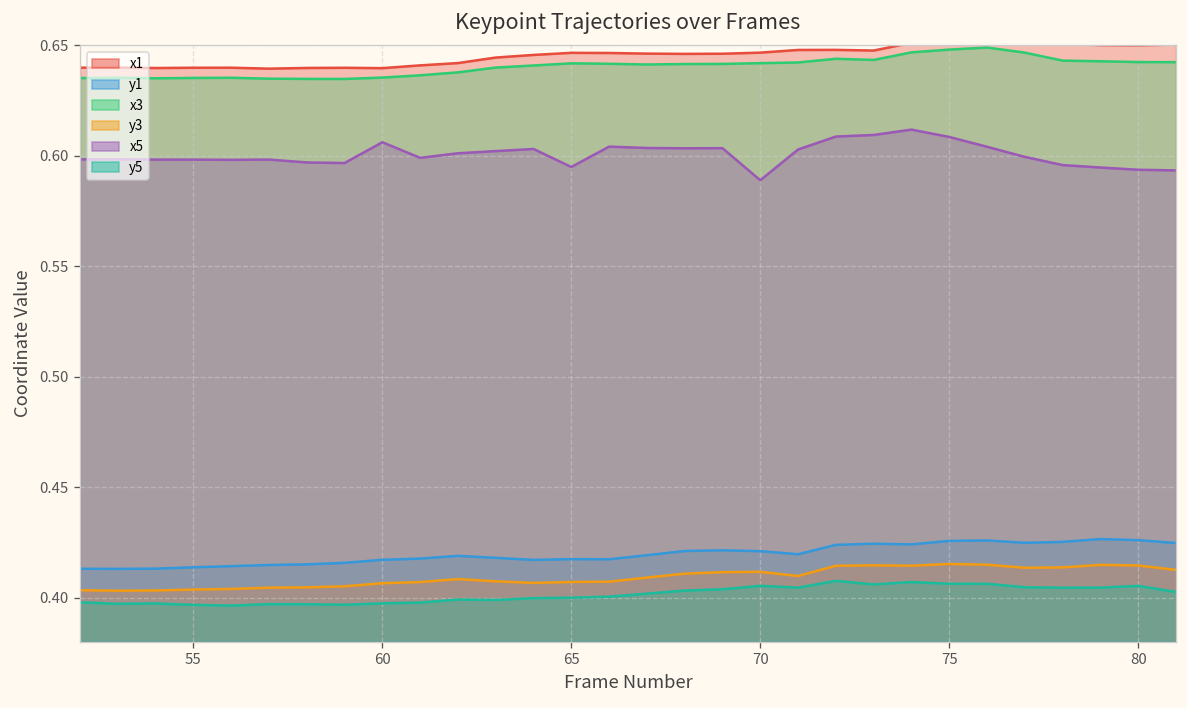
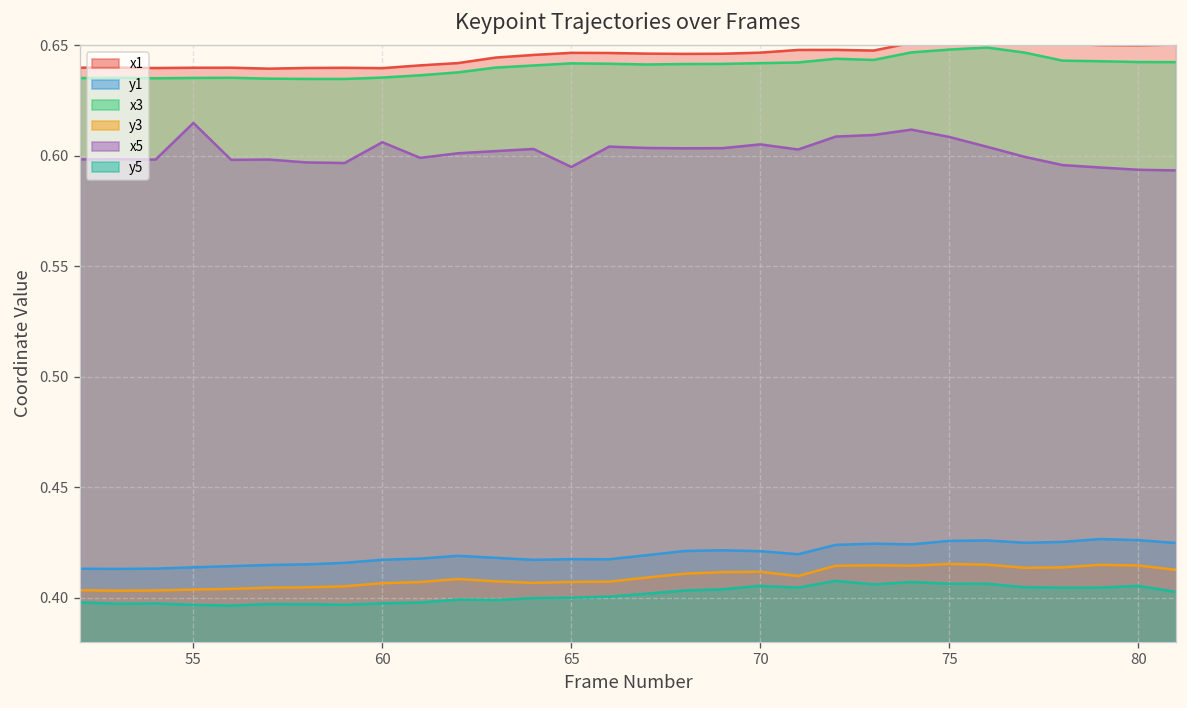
x5, 55: 0.598 -> 0.615
x5, 70: 0.589 -> 0.605
